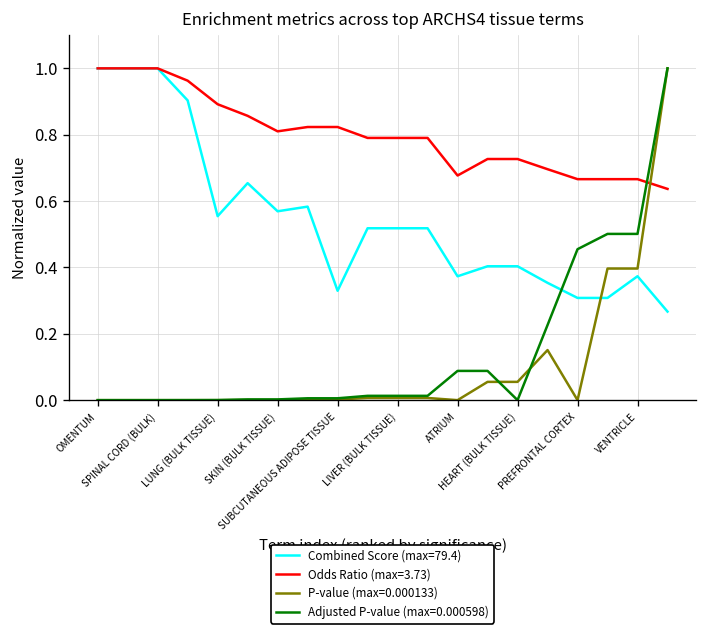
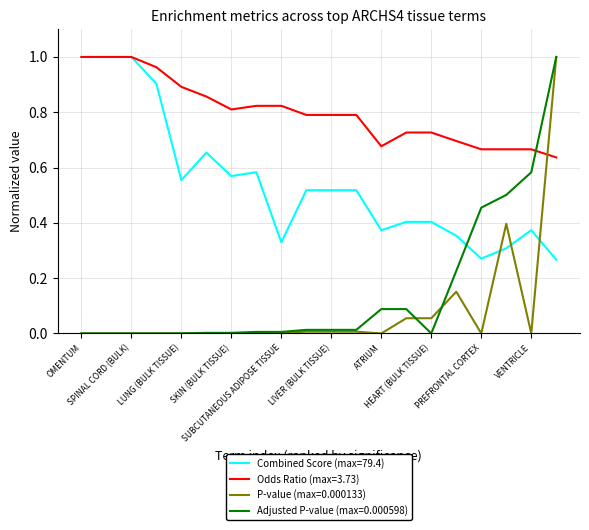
Combined Score (max=79.4), PREFRONTAL CORTEX: 0.31 -> 0.27
P-value (max=0.000133), VENTRICLE: 0.40 -> 0.00
Adjusted P-value (max=0.000598), VENTRICLE: 0.50 -> 0.58
